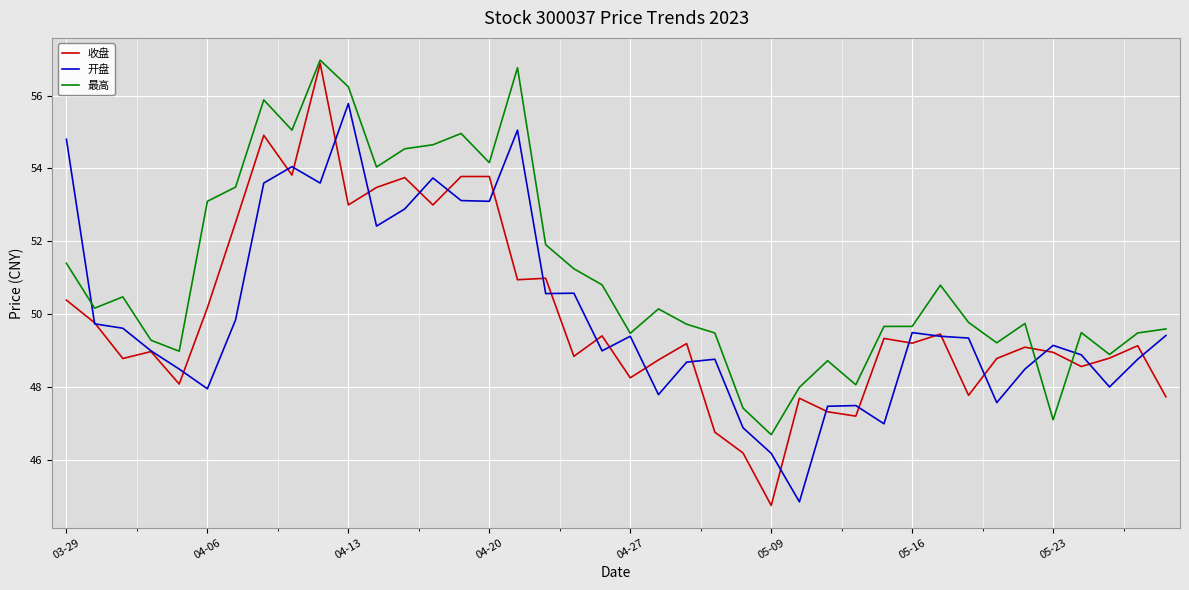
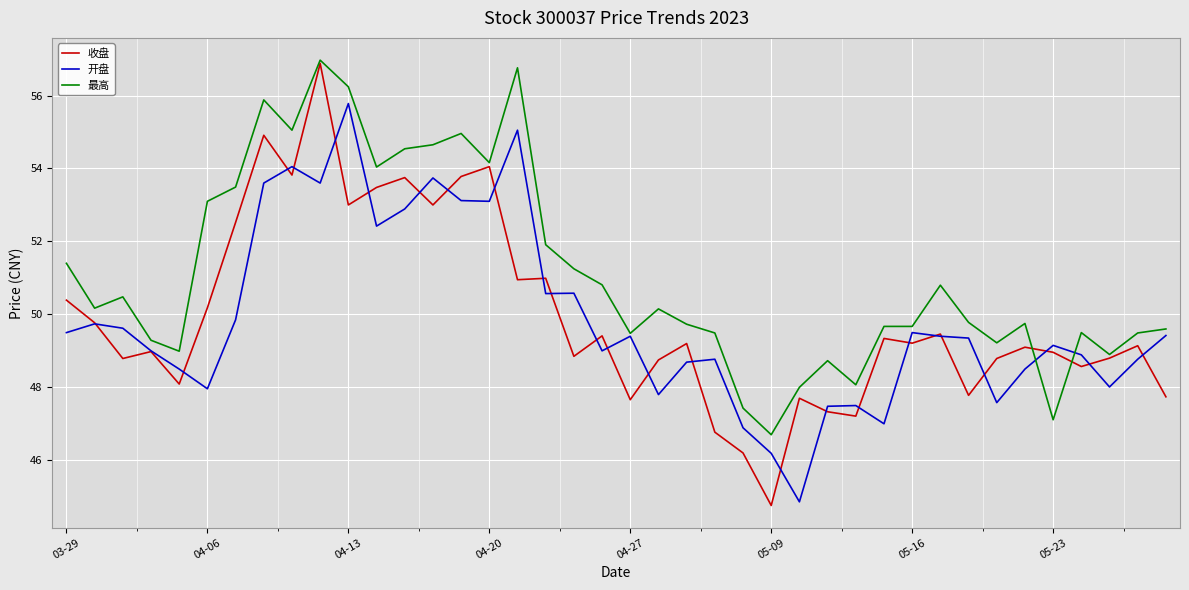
开盘, 03-29: 54.8 -> 49.5
收盘, 04-20: 53.8 -> 54.1
收盘, 04-27: 48.3 -> 47.7
